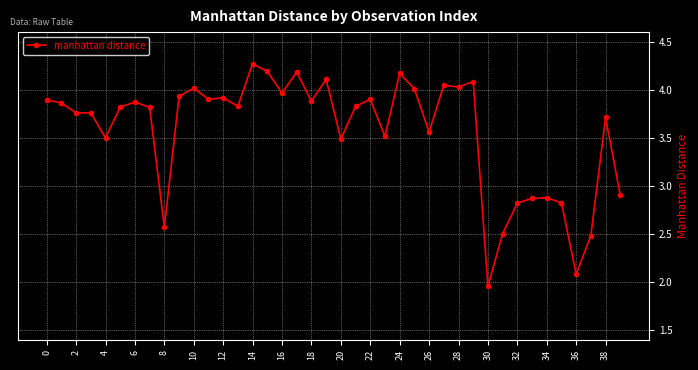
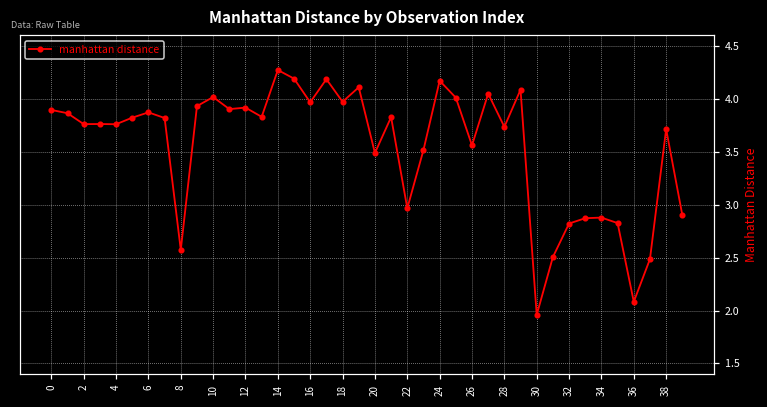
4: 3.5 -> 3.8
18: 3.9 -> 4.0
22: 3.9 -> 3.0
28: 4.0 -> 3.7
